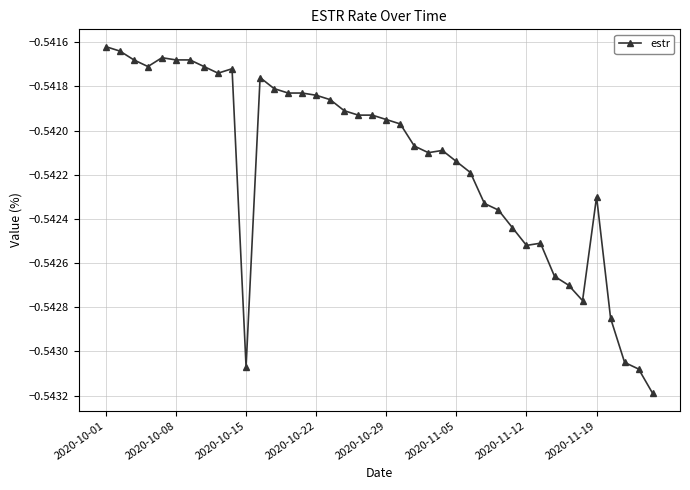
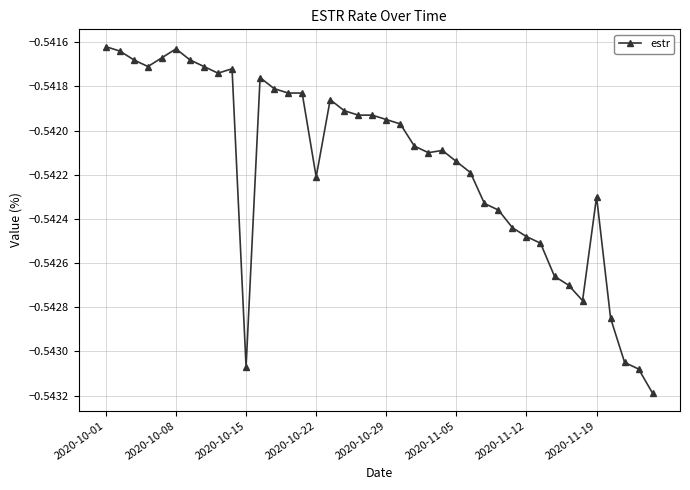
2020-10-08: -0.54168 -> -0.54163
2020-10-22: -0.54184 -> -0.54221
2020-11-12: -0.54252 -> -0.54248
